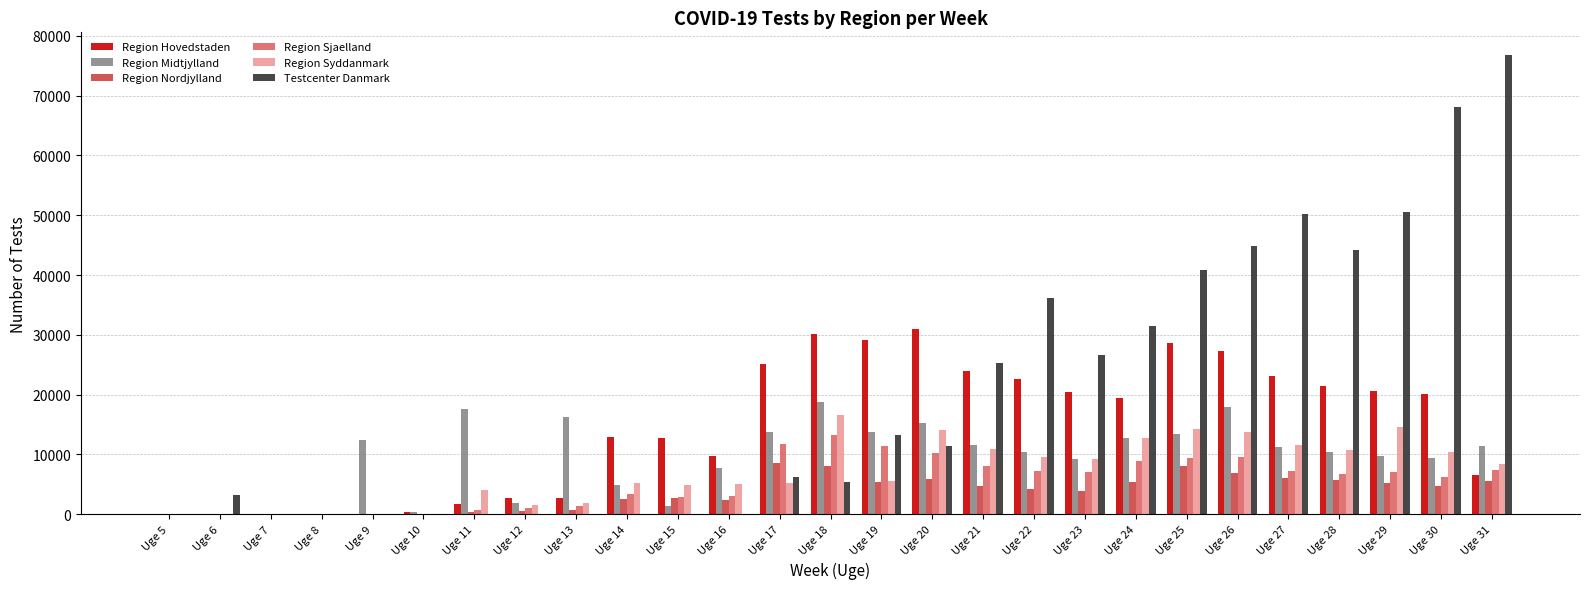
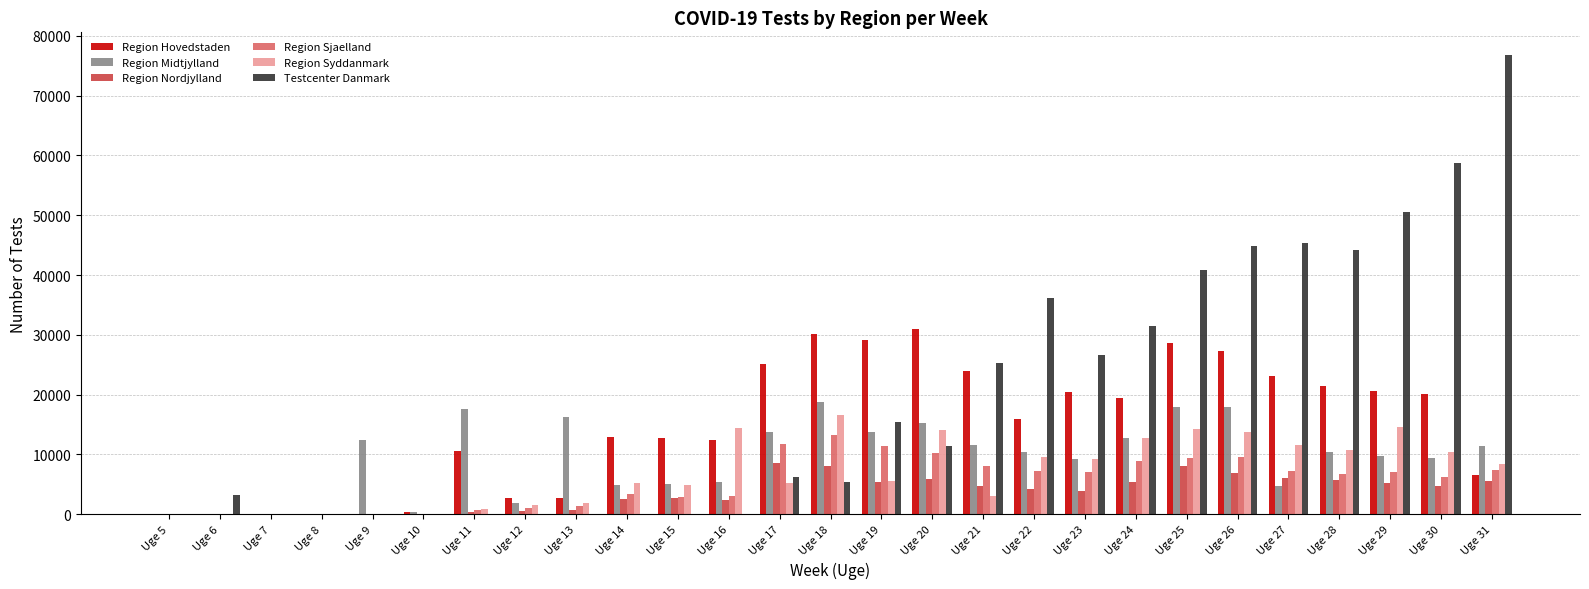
Region Hovedstaden, Uge 11: 2000 -> 11000
Region Syddanmark, Uge 11: 4000 -> 1000
Region Midtjylland, Uge 15: 1000 -> 5000
Region Hovedstaden, Uge 16: 10000 -> 12000
Region Midtjylland, Uge 16: 8000 -> 5000
Region Syddanmark, Uge 16: 5000 -> 14000
Testcenter Danmark, Uge 19: 13000 -> 15000
Region Syddanmark, Uge 21: 11000 -> 3000
Region Hovedstaden, Uge 22: 23000 -> 16000
Region Midtjylland, Uge 25: 13000 -> 18000
Region Midtjylland, Uge 27: 11000 -> 5000
Testcenter Danmark, Uge 27: 50000 -> 45000
Testcenter Danmark, Uge 30: 68000 -> 59000
